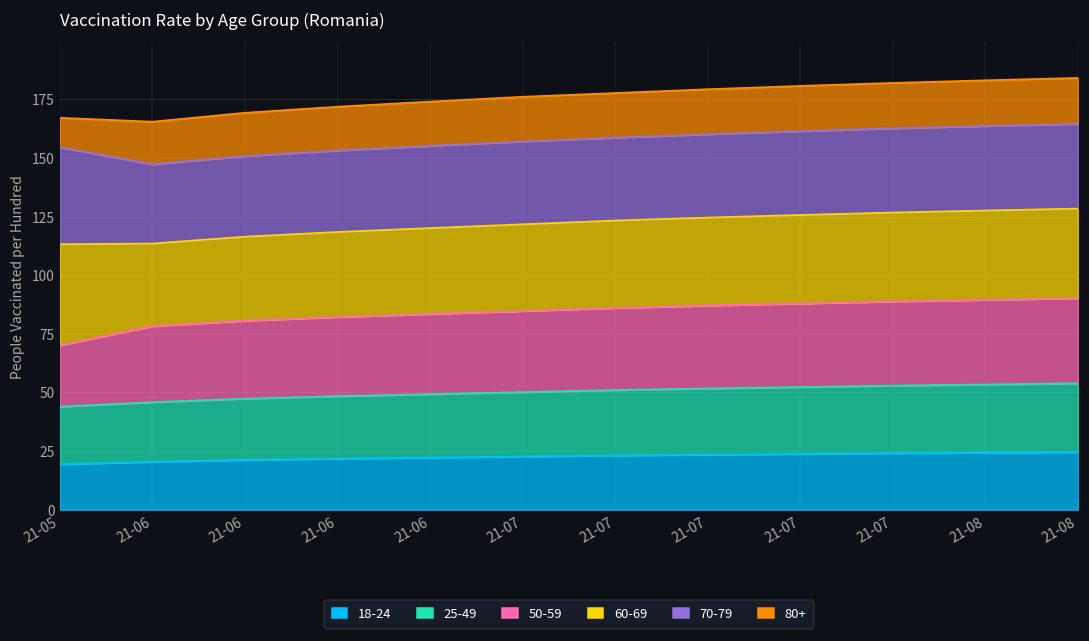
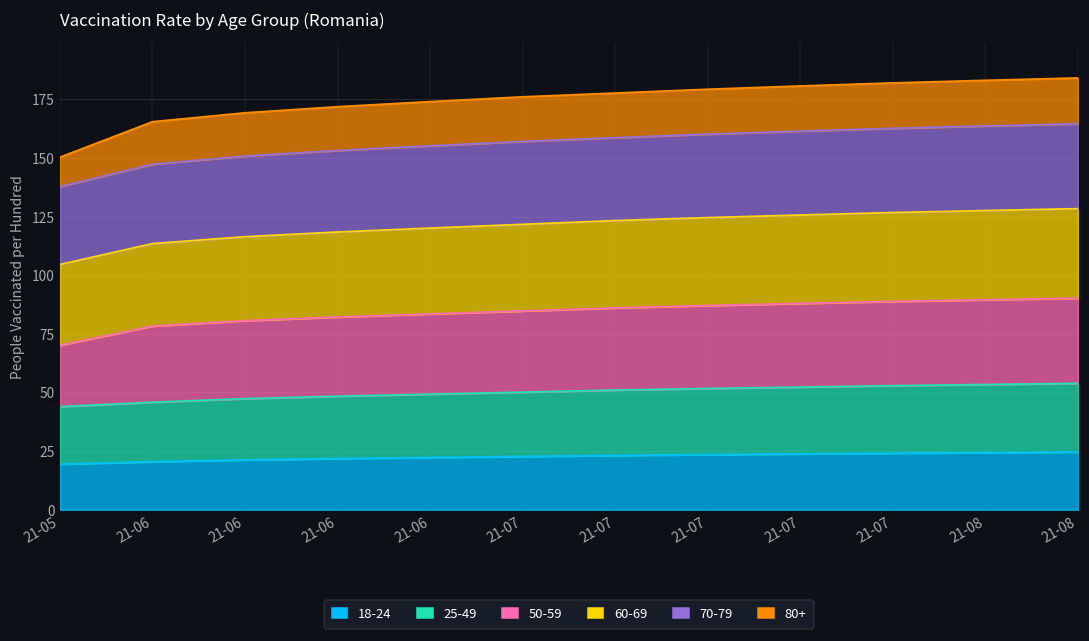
60-69, 21-05: 43 -> 34
70-79, 21-05: 41 -> 33
